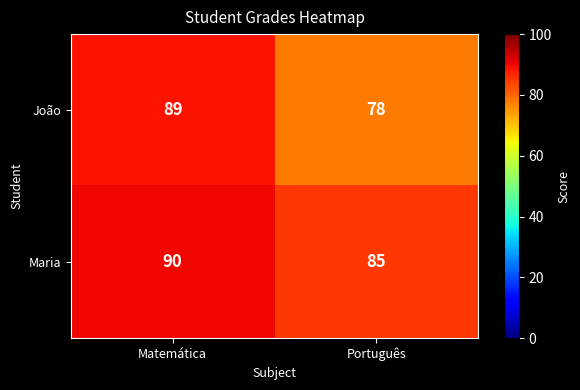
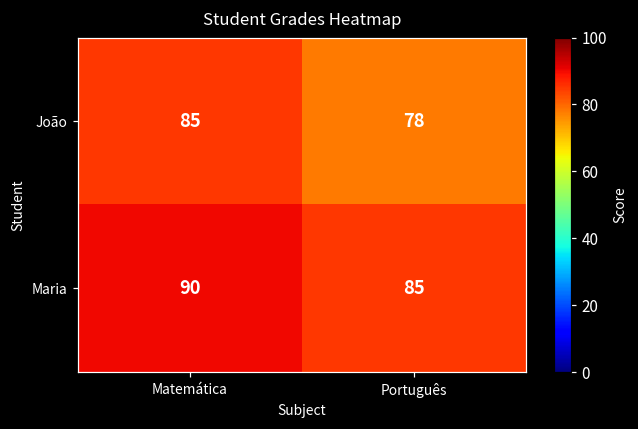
João, Matemática: 89 -> 85
